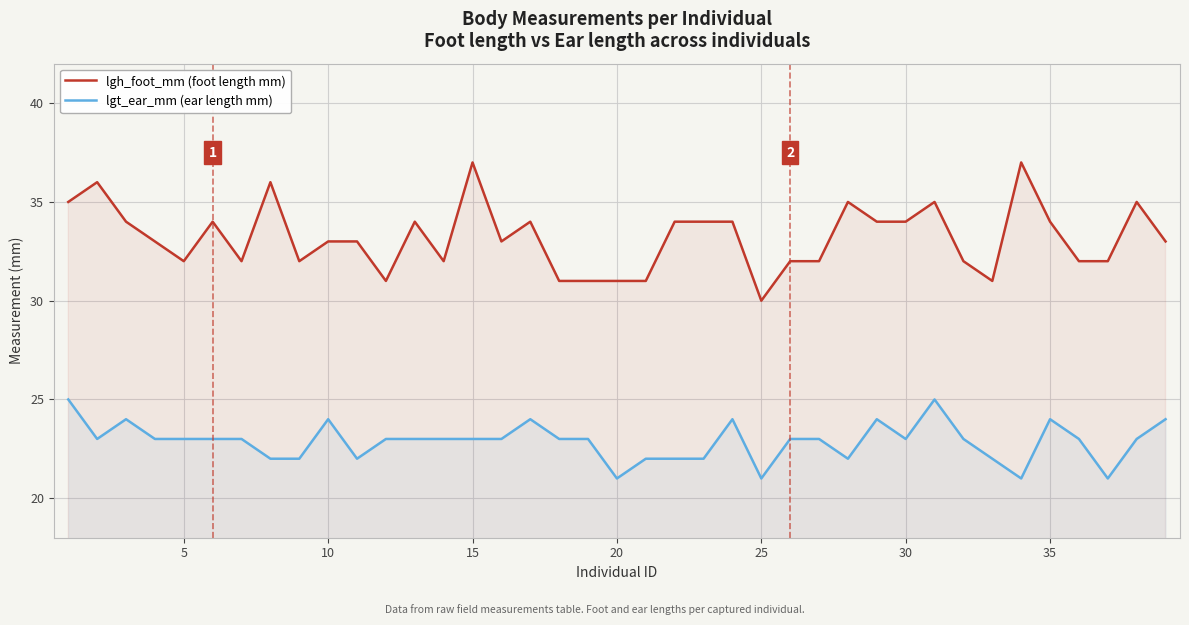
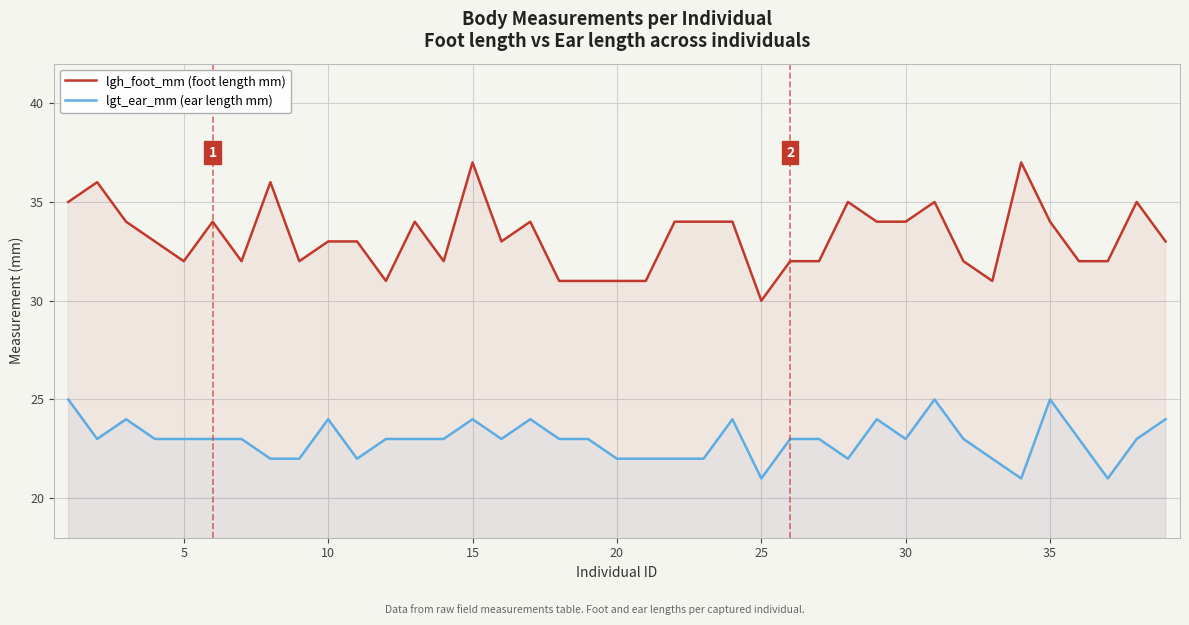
lgt_ear_mm (ear length mm), 15: 23 -> 24
lgt_ear_mm (ear length mm), 20: 21 -> 22
lgt_ear_mm (ear length mm), 35: 24 -> 25
